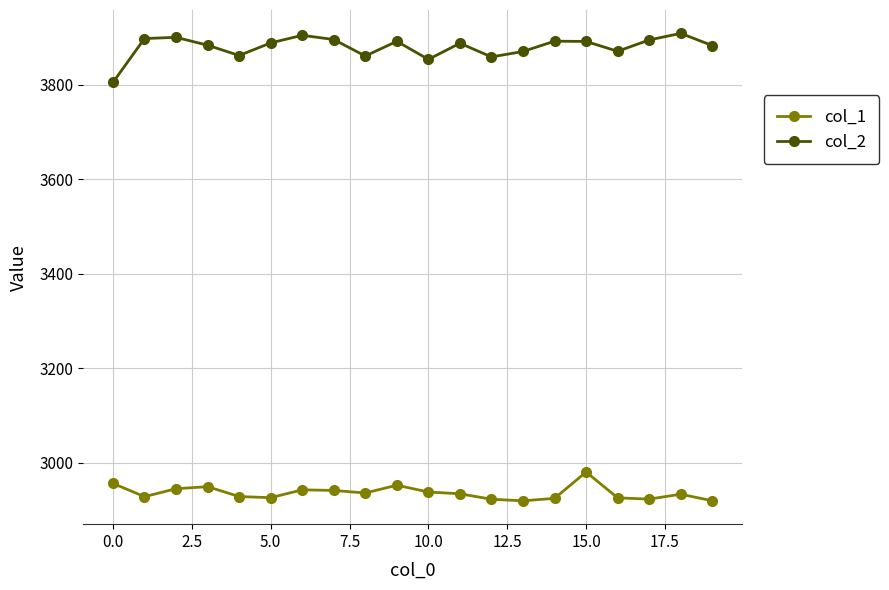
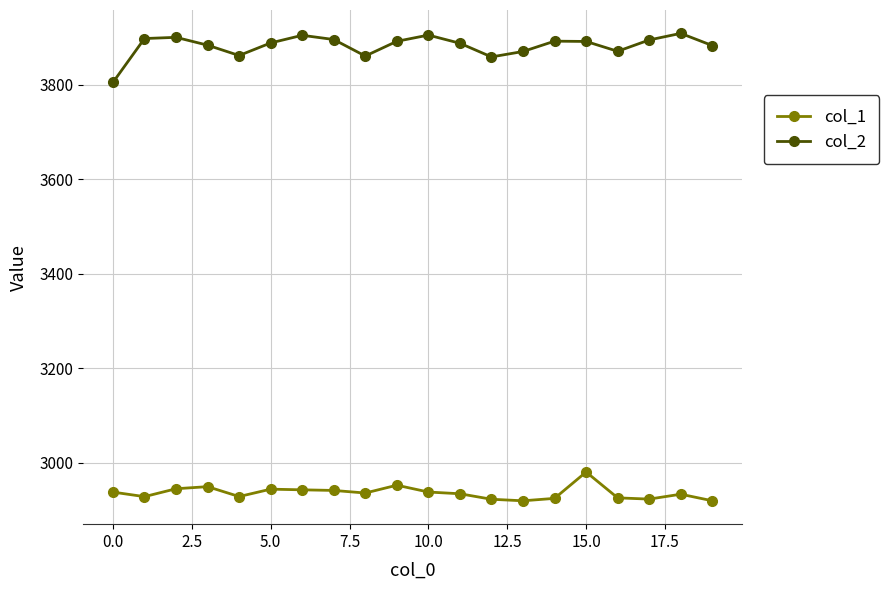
col_1, 0.0: 2960 -> 2940
col_1, 5.0: 2930 -> 2940
col_2, 10.0: 3850 -> 3900
